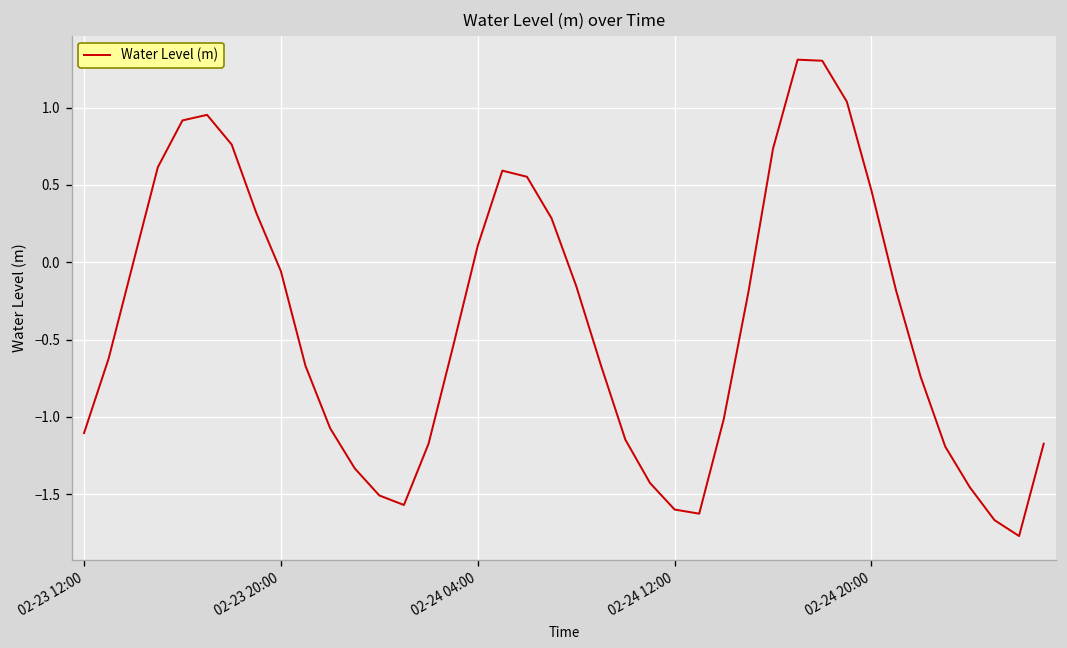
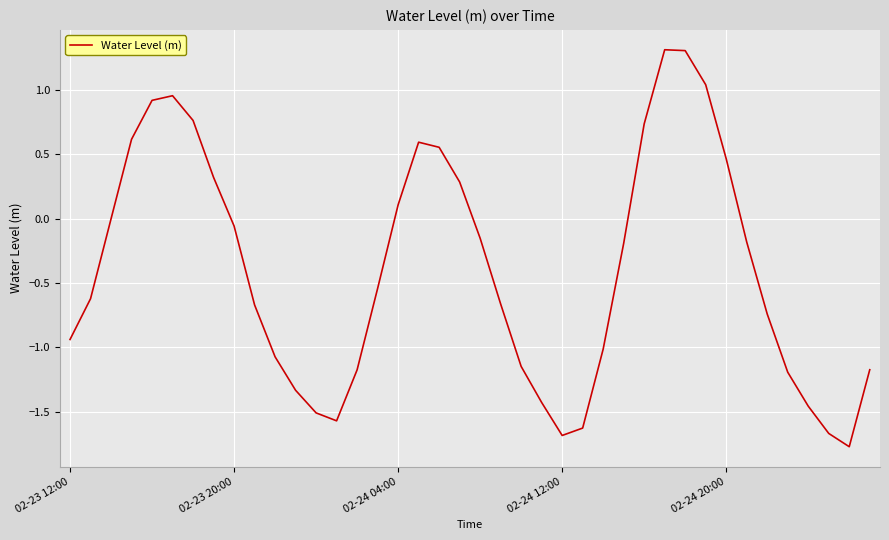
02-23 12:00: -1.10 -> -0.94
02-24 12:00: -1.60 -> -1.68
